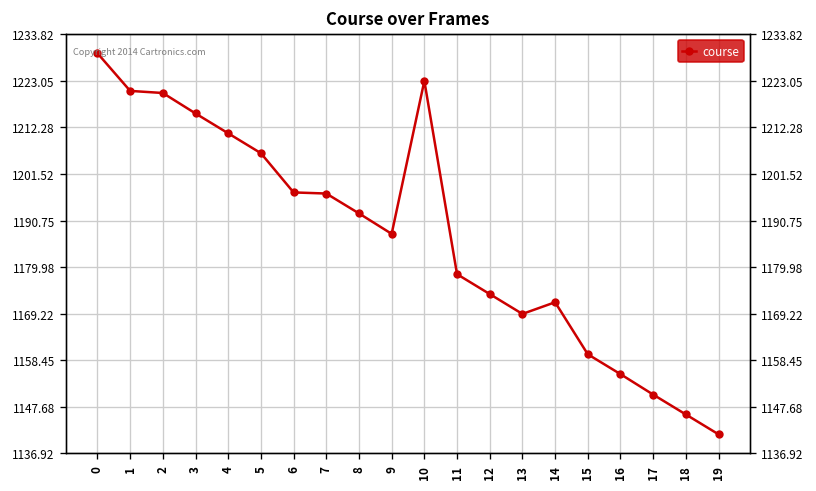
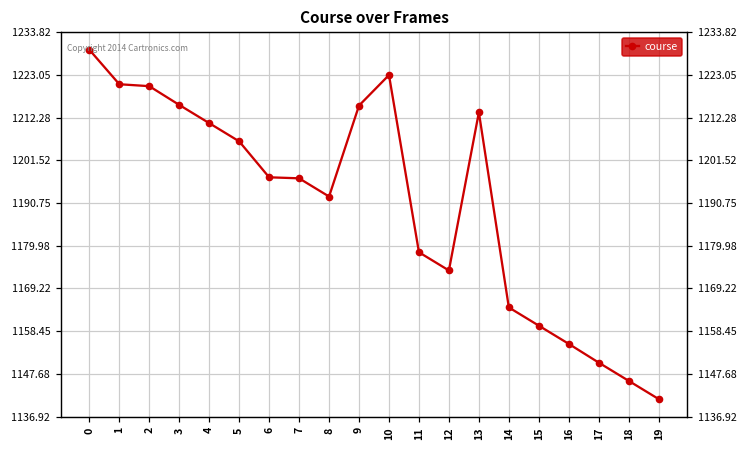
9: 1188 -> 1215
13: 1169 -> 1214
14: 1172 -> 1164
